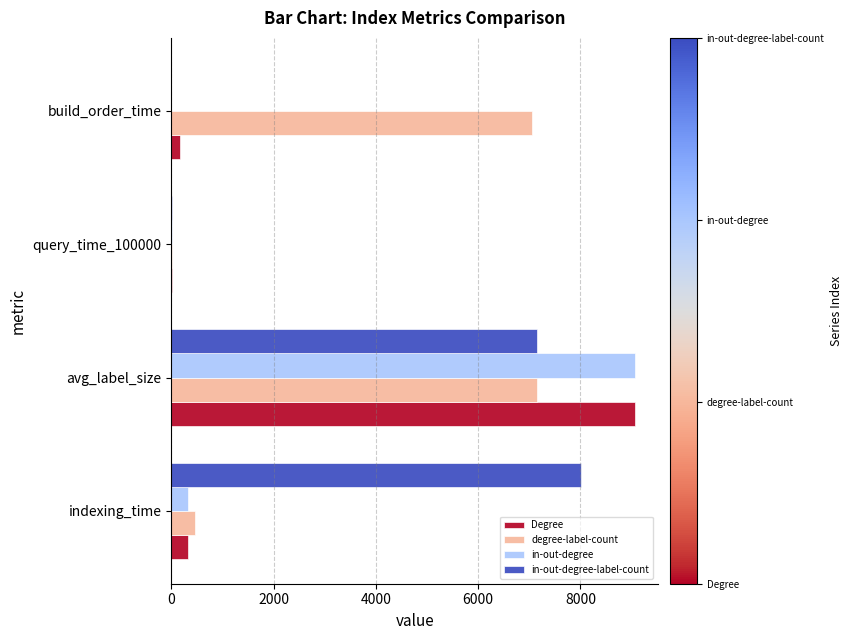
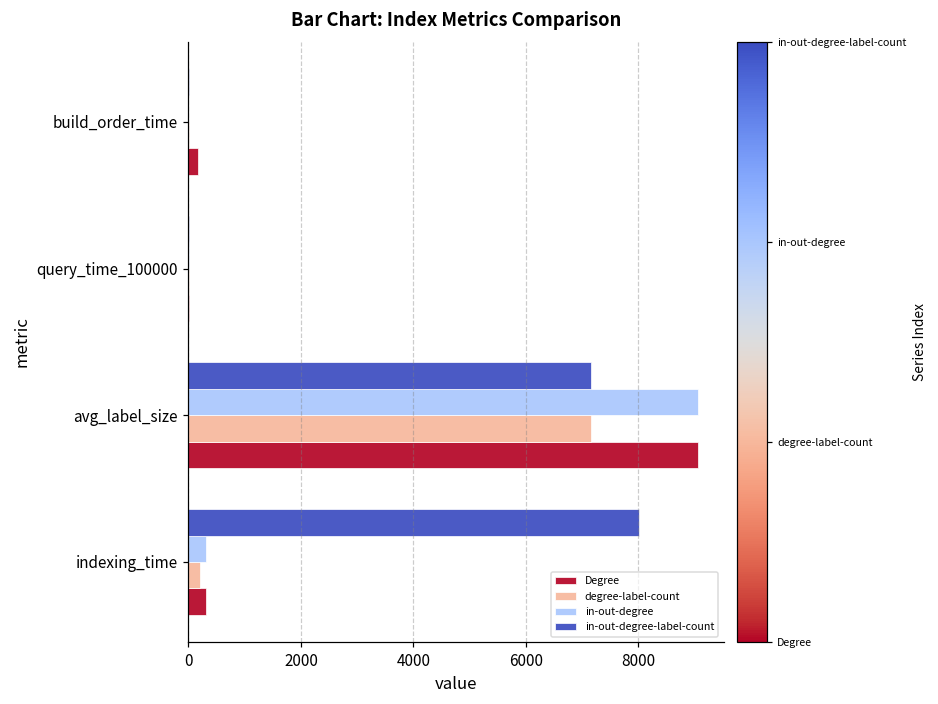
degree-label-count, build_order_time: 7100 -> 0
degree-label-count, indexing_time: 500 -> 200
